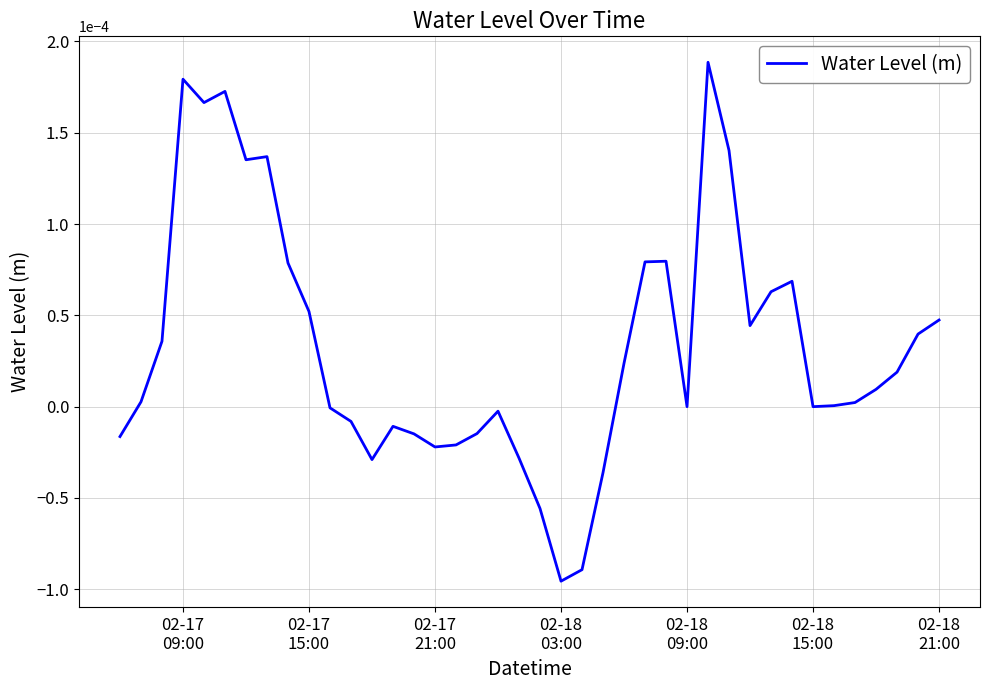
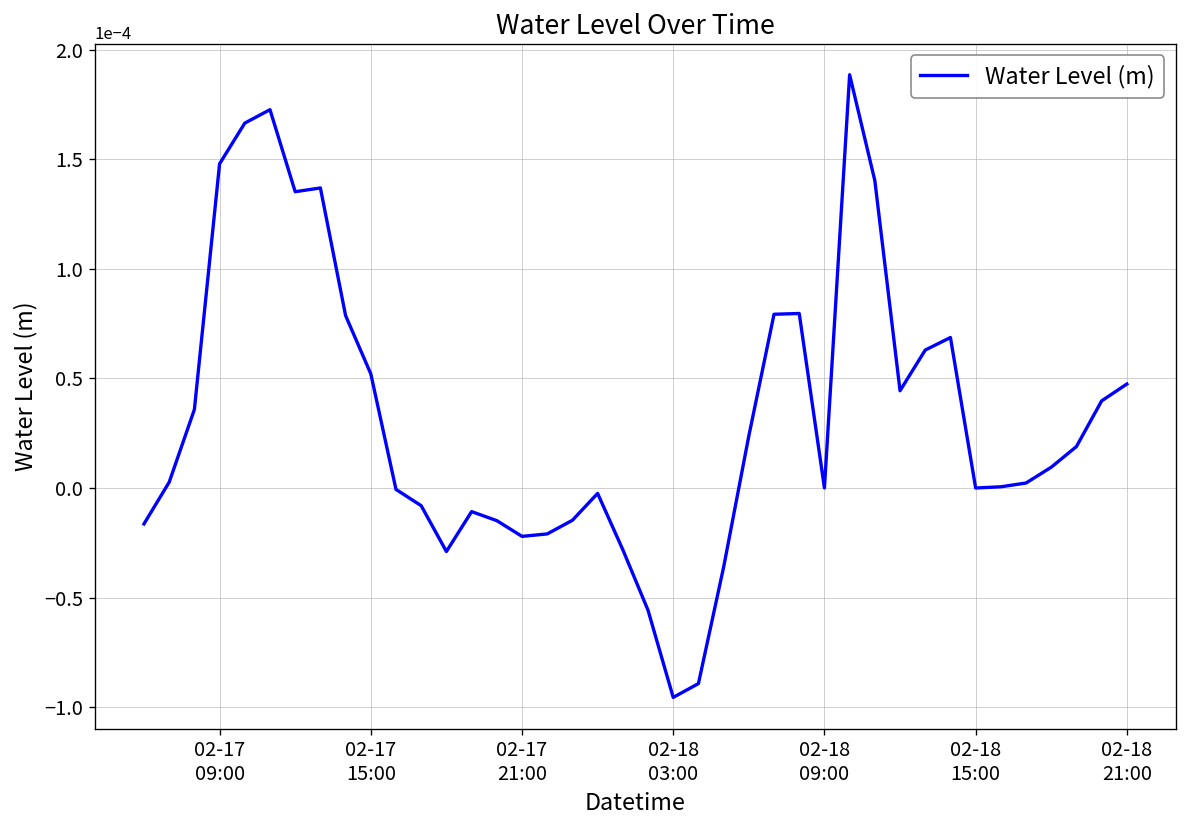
02-17 09:00: 0.000179 -> 0.000148
